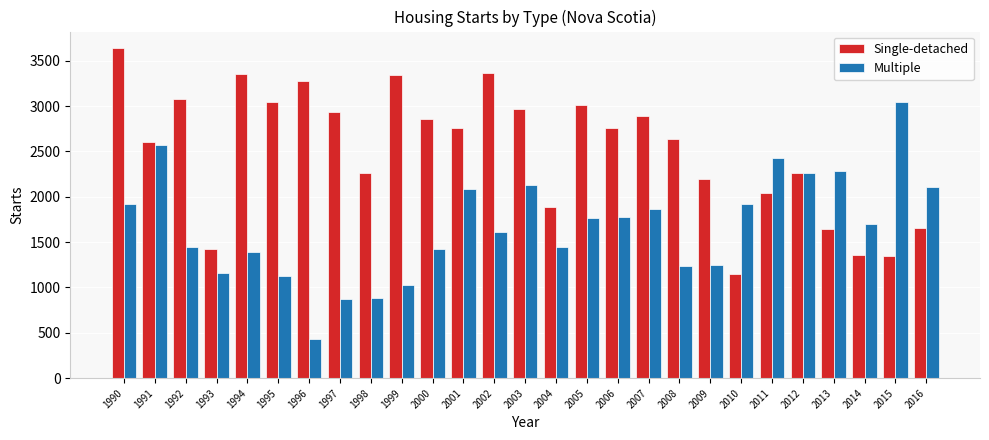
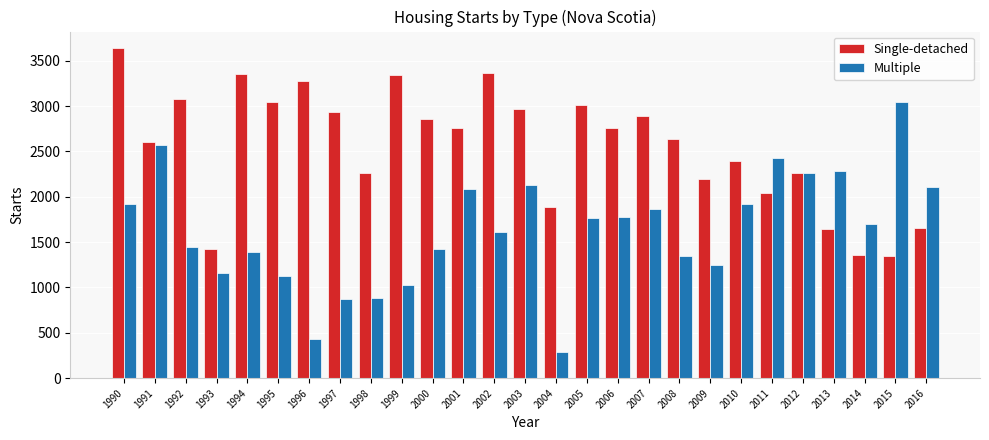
Multiple, 2004: 1400 -> 300
Multiple, 2008: 1200 -> 1300
Single-detached, 2010: 1100 -> 2400
